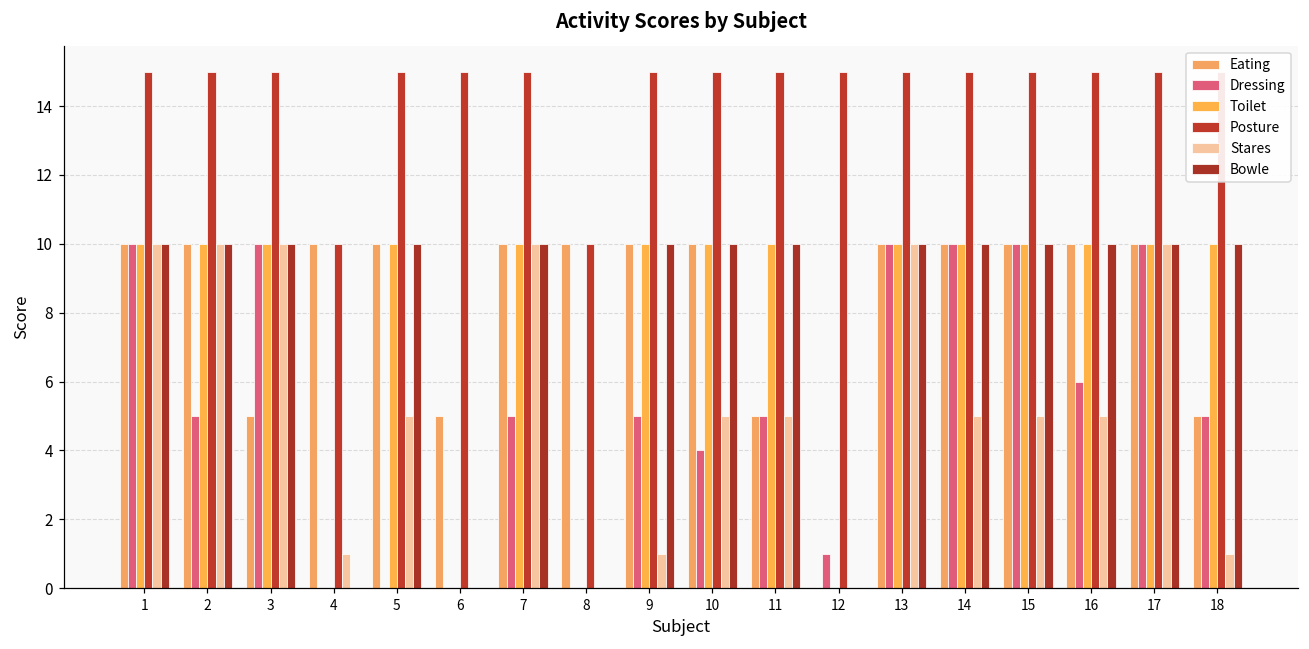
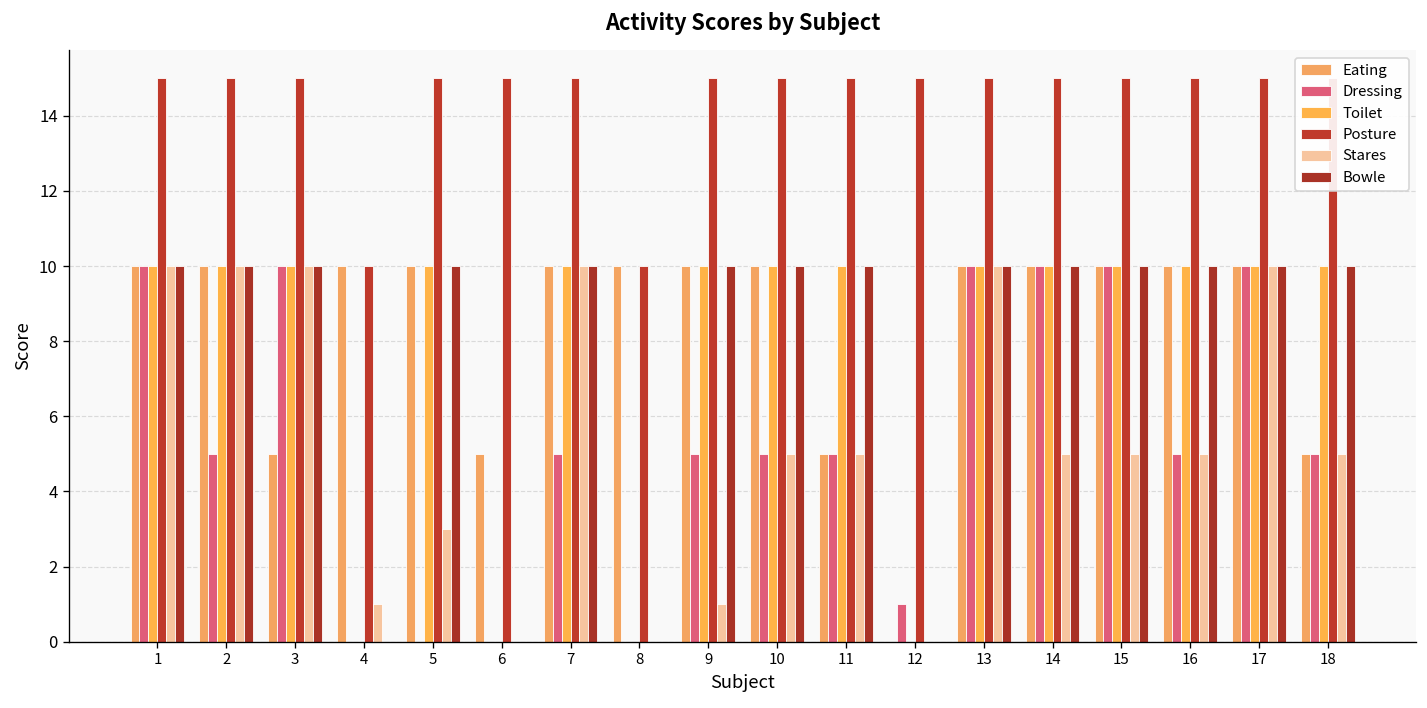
Stares, 5: 5 -> 3
Dressing, 10: 4 -> 5
Dressing, 16: 6 -> 5
Stares, 18: 1 -> 5
